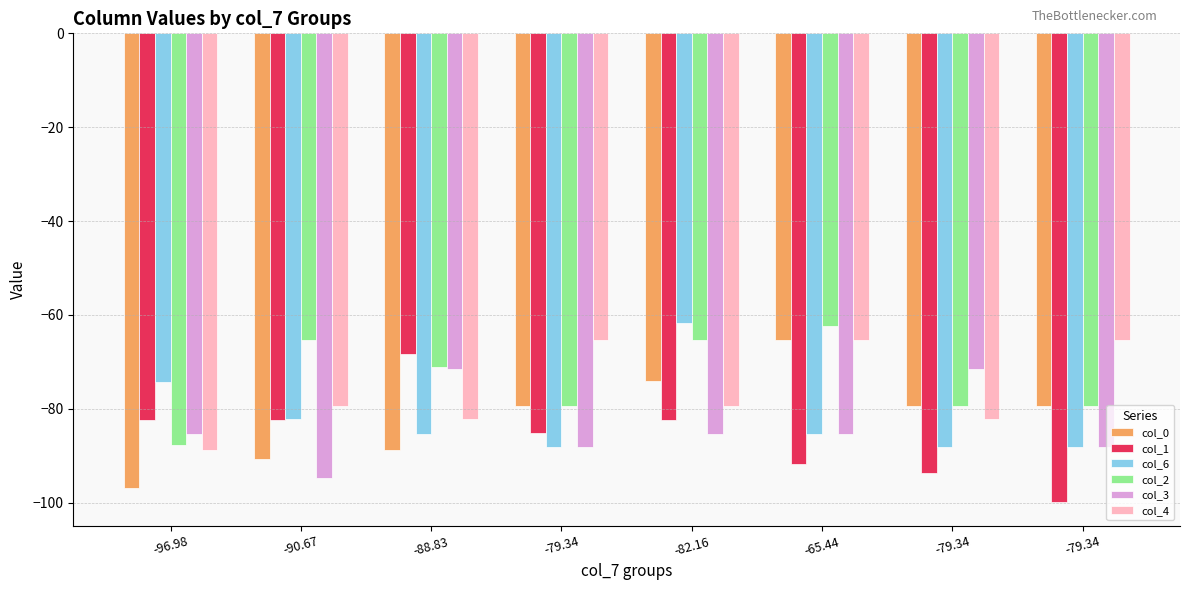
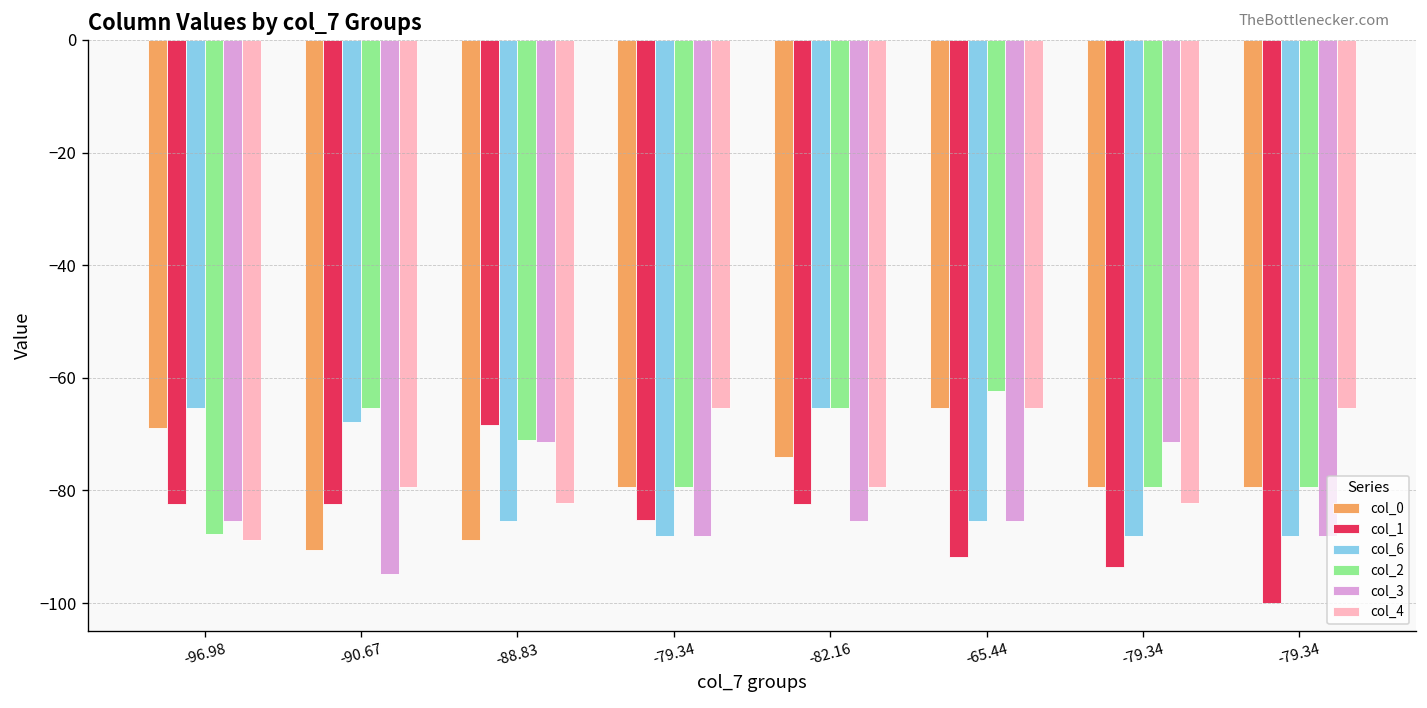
col_0, -96.98: -97 -> -69
col_6, -96.98: -74 -> -65
col_6, -90.67: -82 -> -68
col_6, -82.16: -62 -> -65
